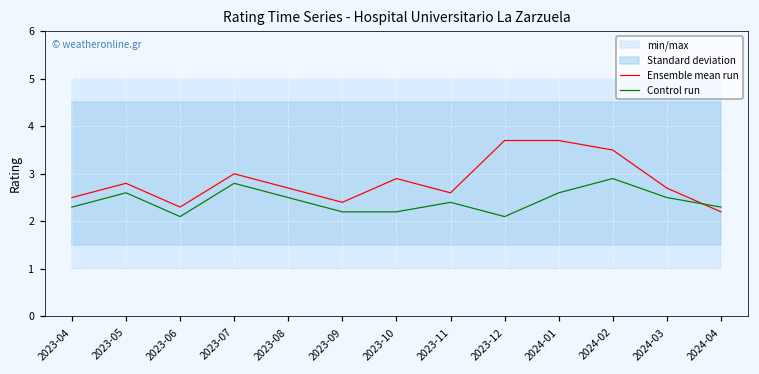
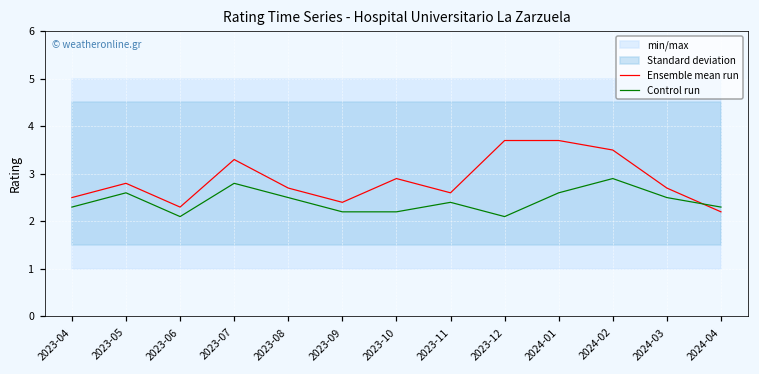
Ensemble mean run, 2023-07: 3.0 -> 3.3
